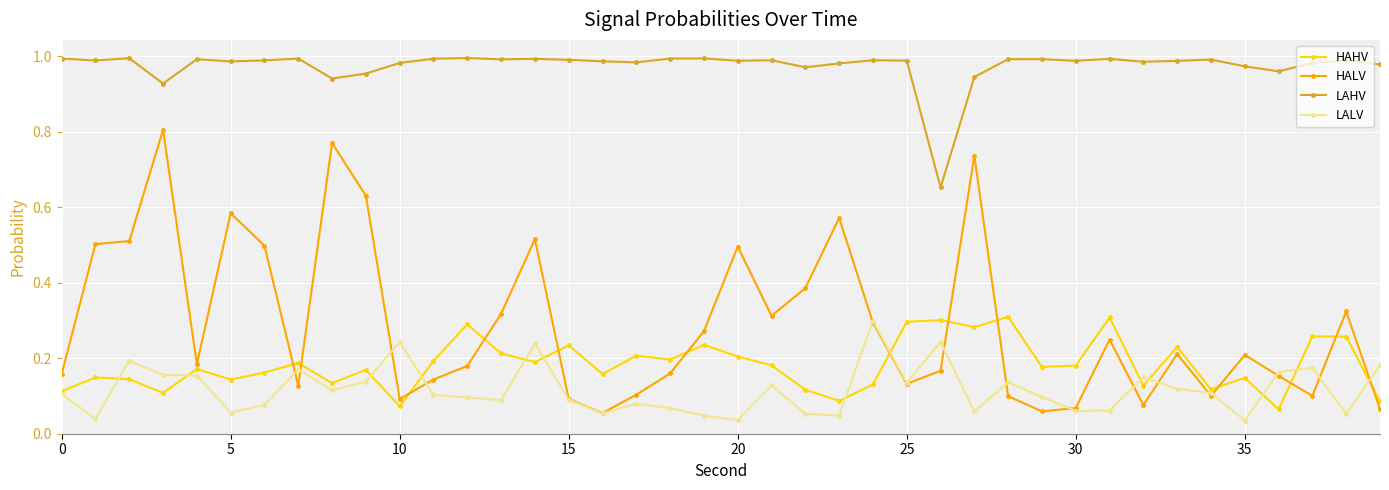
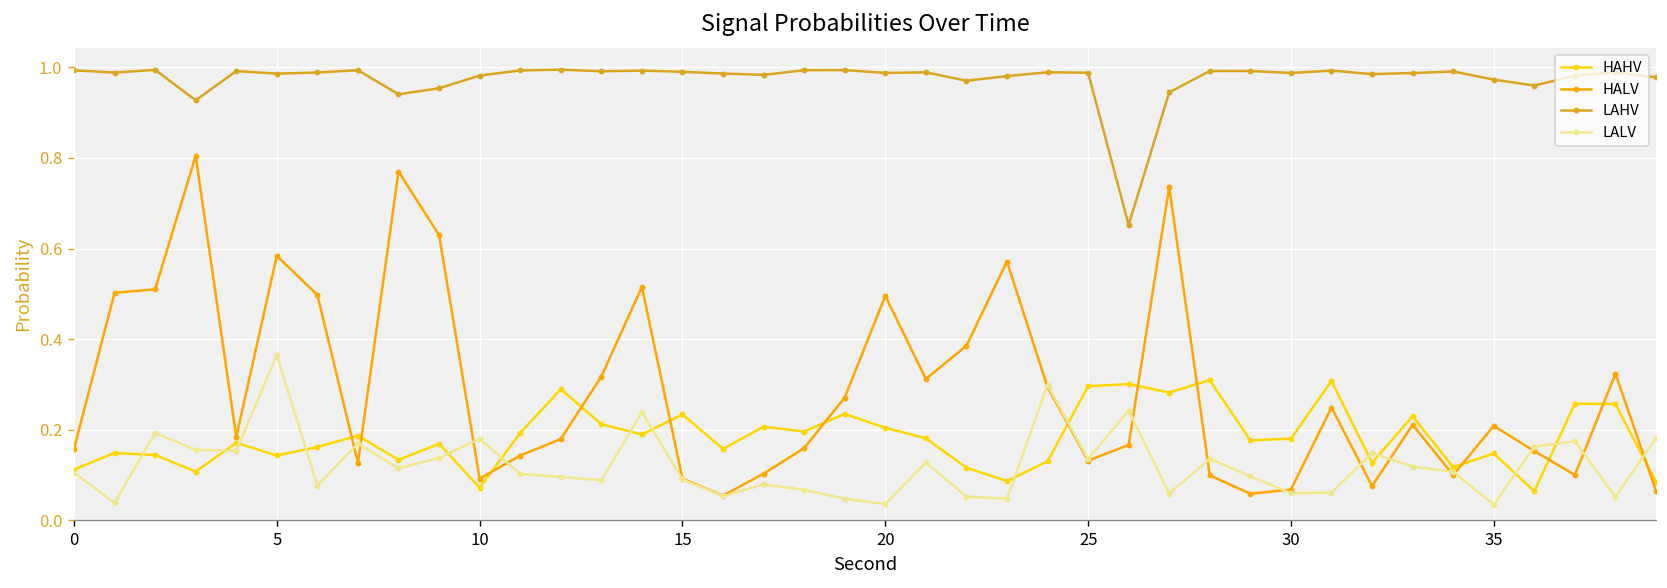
LALV, 5: 0.06 -> 0.36
LALV, 10: 0.24 -> 0.18
